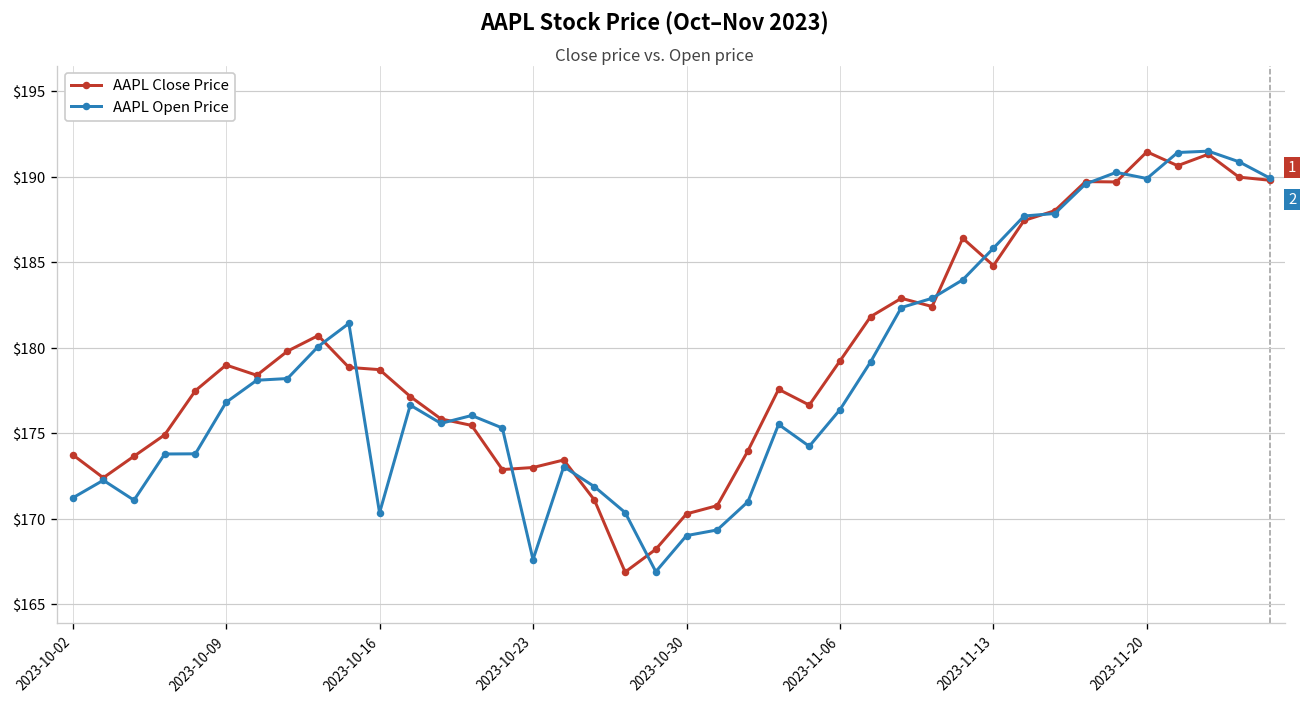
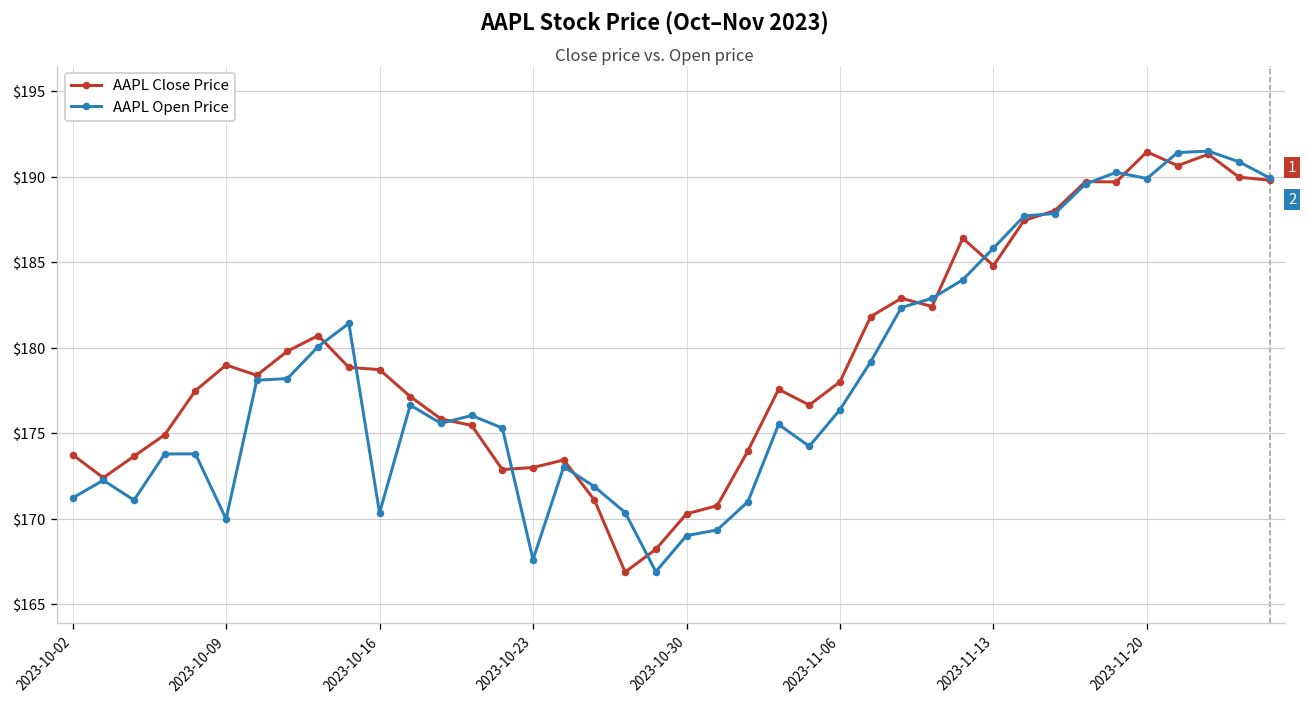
AAPL Open Price, 2023-10-09: $176.8 -> $170.0
AAPL Close Price, 2023-11-06: $179.2 -> $178.0
